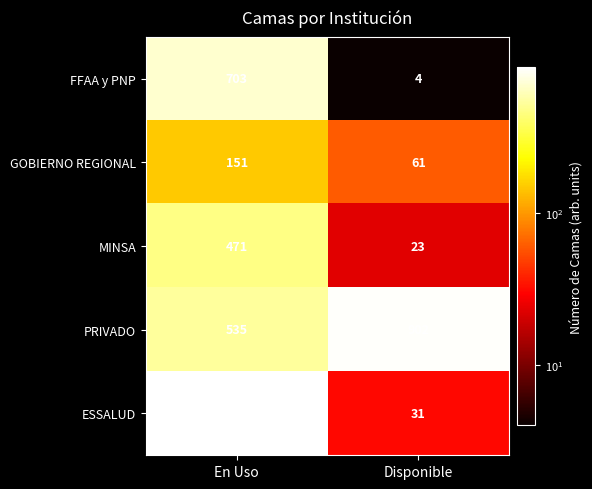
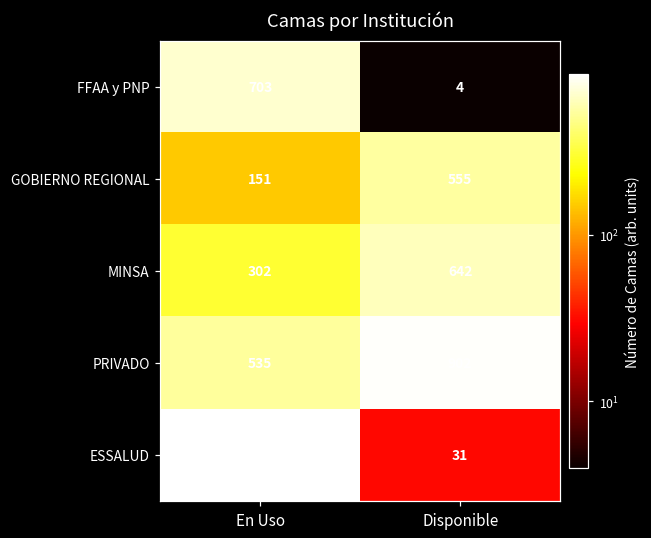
GOBIERNO REGIONAL, Disponible: 61 -> 555
MINSA, En Uso: 471 -> 302
MINSA, Disponible: 23 -> 642
